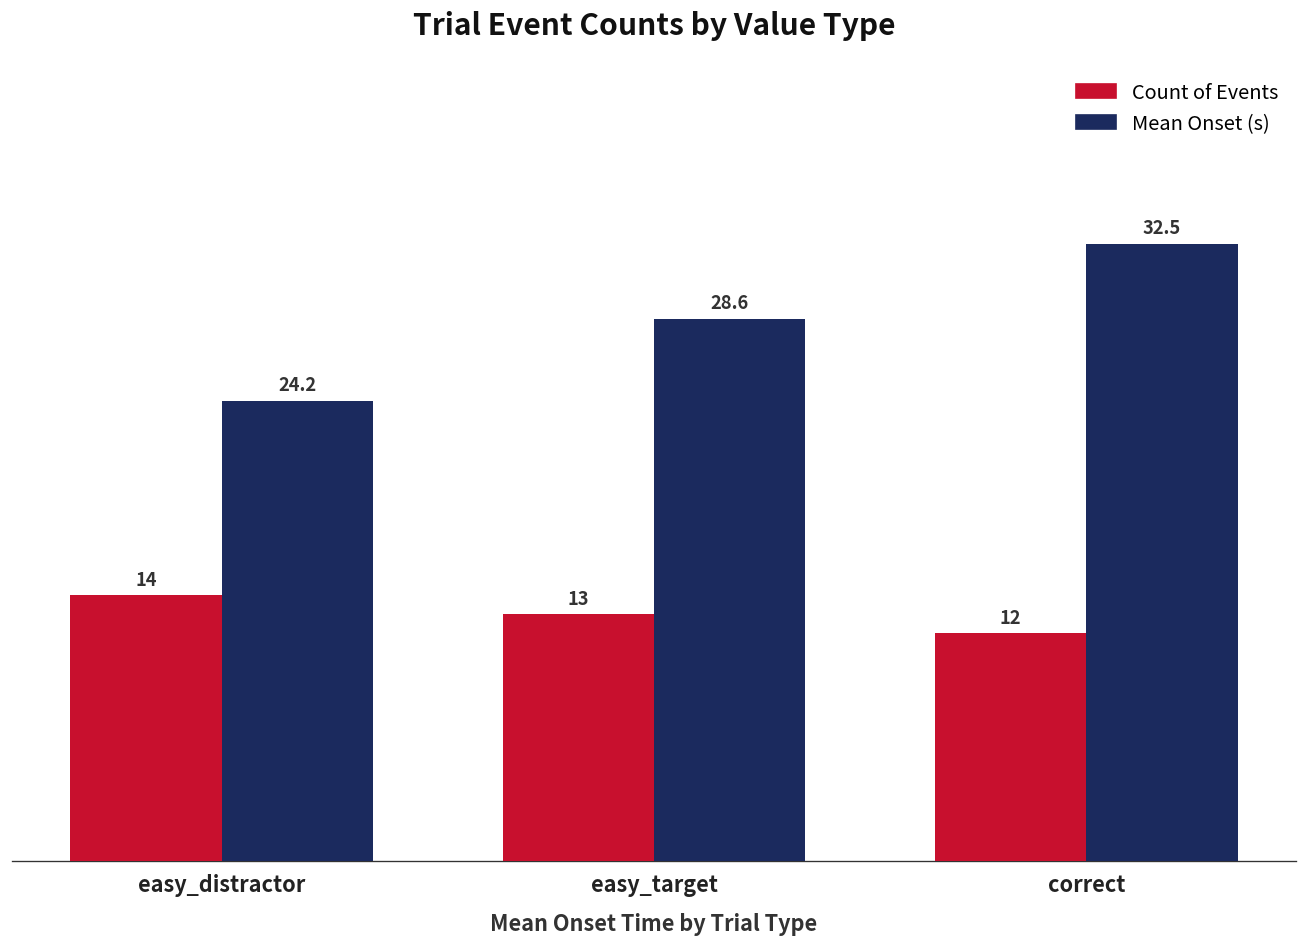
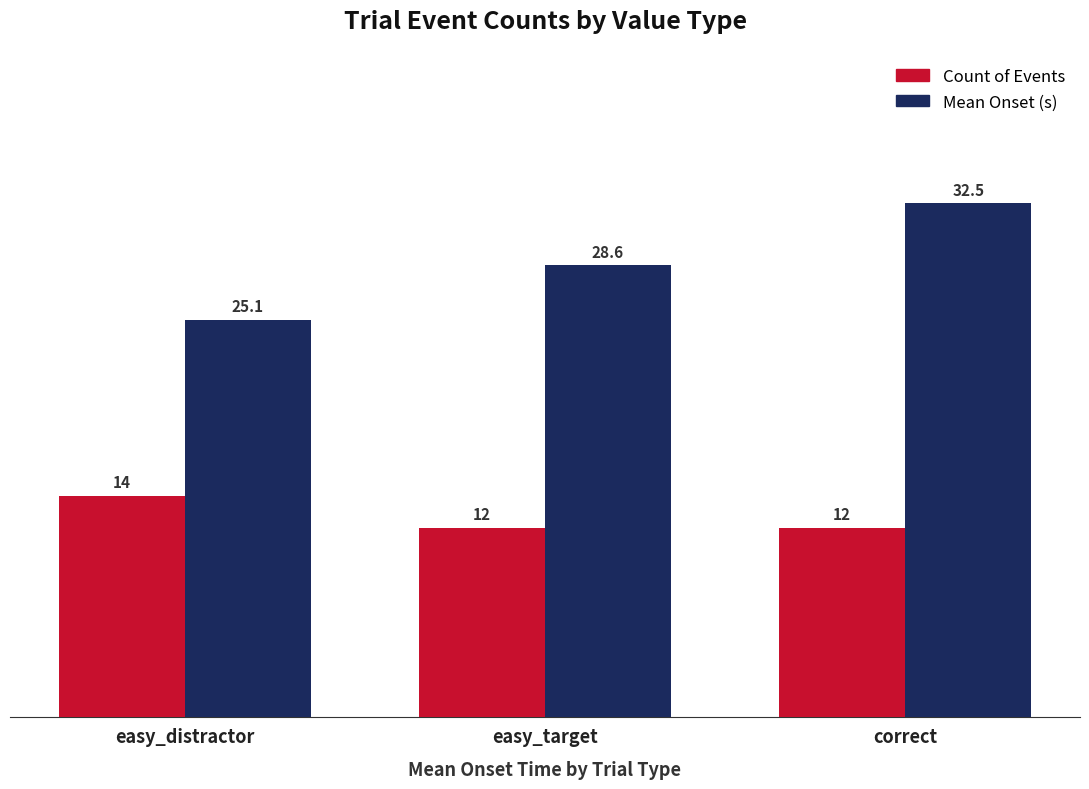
Mean Onset (s), easy_distractor: 24.2 -> 25.1
Count of Events, easy_target: 13 -> 12
